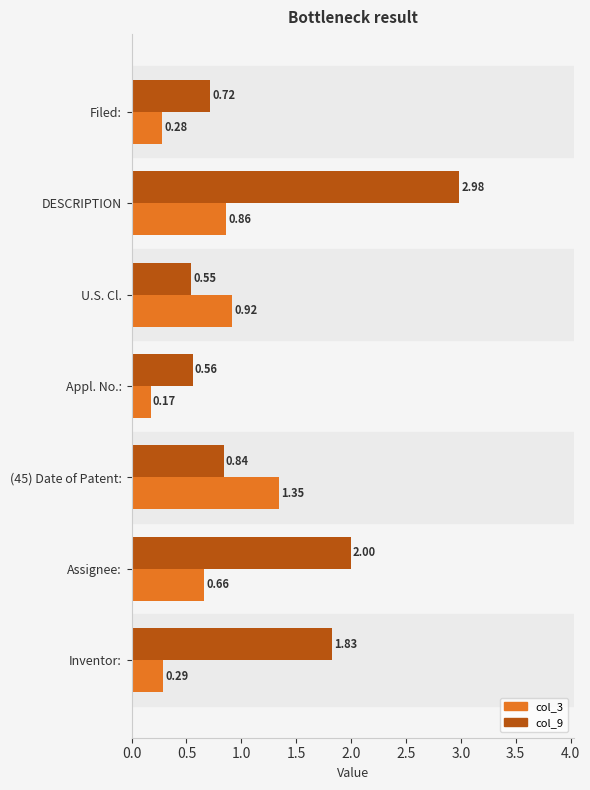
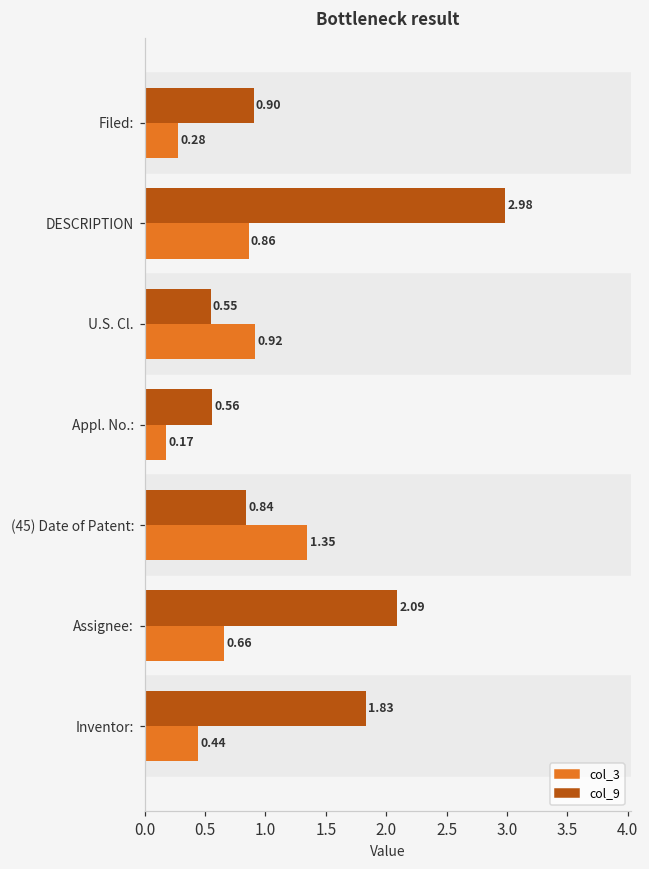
col_9, Filed:: 0.72 -> 0.90
col_9, Assignee:: 2.00 -> 2.09
col_3, Inventor:: 0.29 -> 0.44
